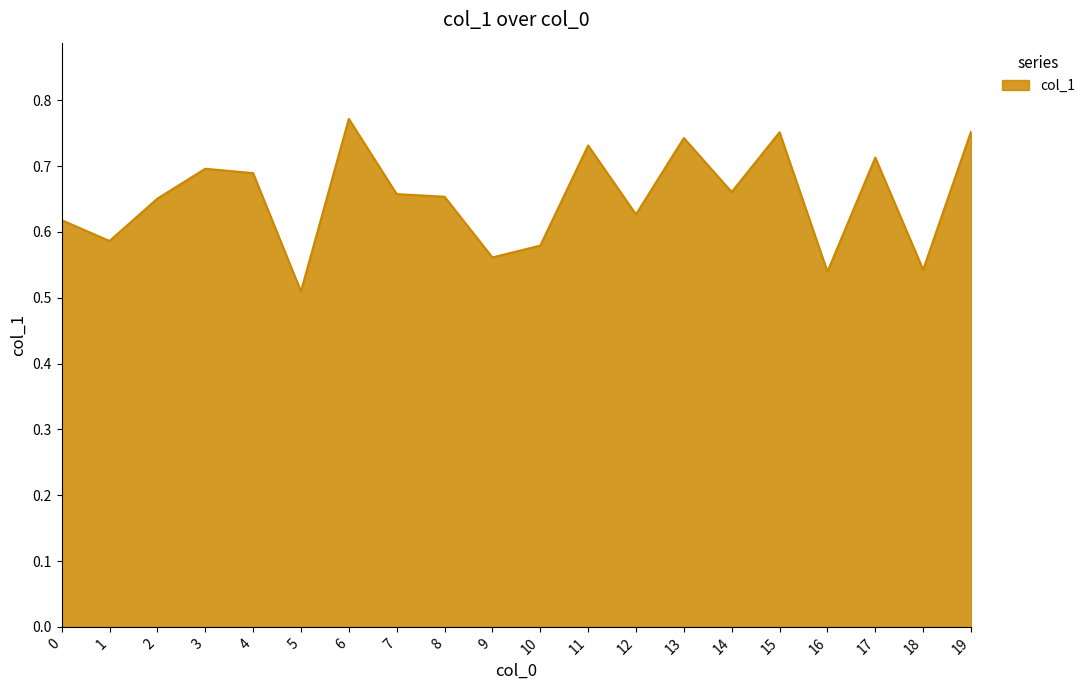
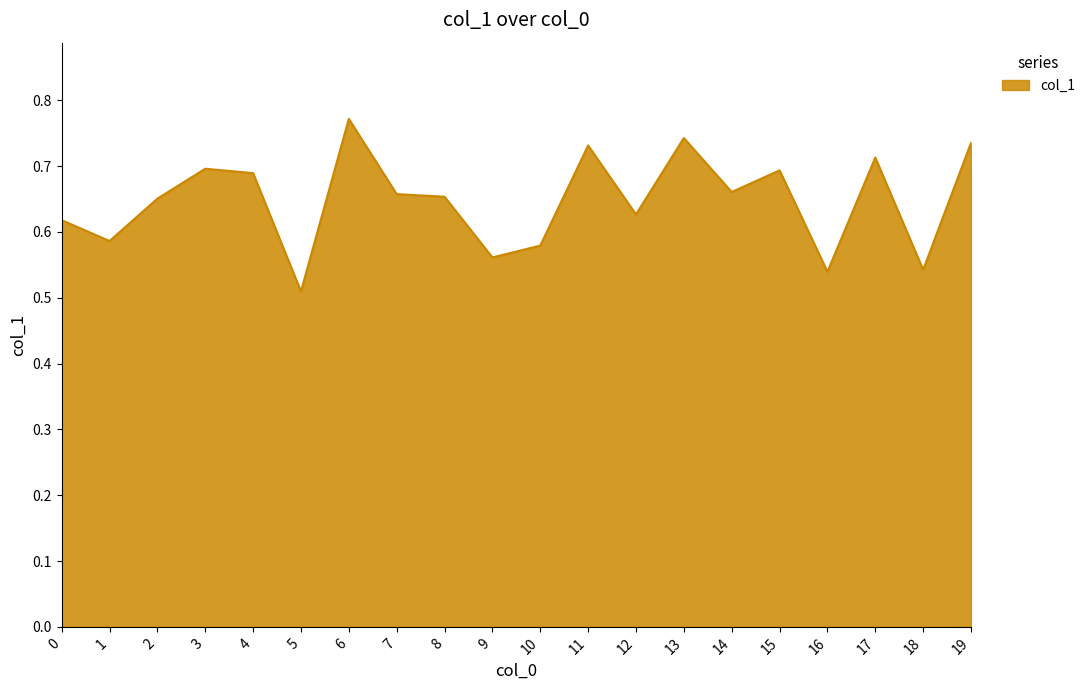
15: 0.75 -> 0.69
19: 0.75 -> 0.74
